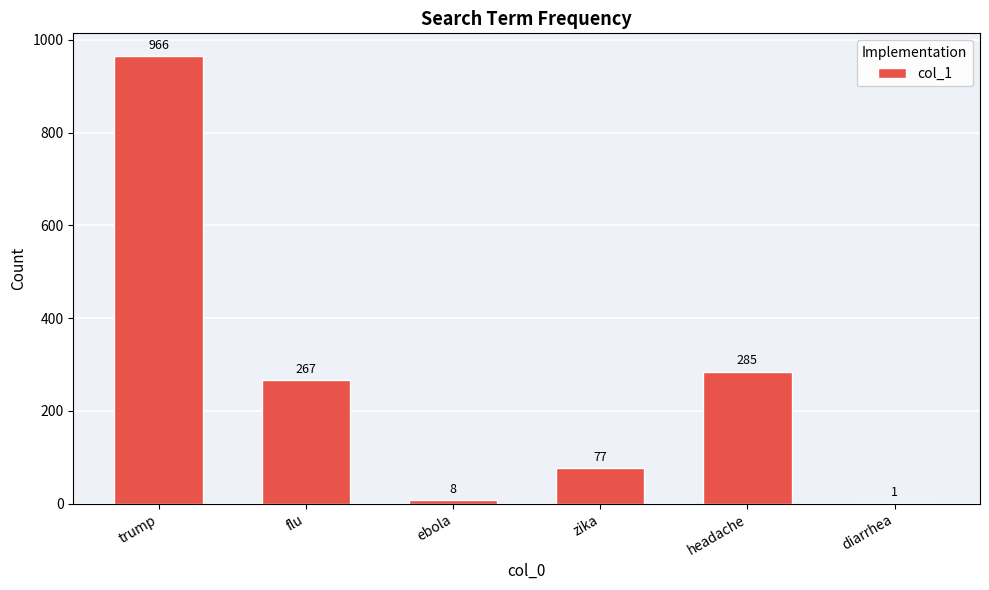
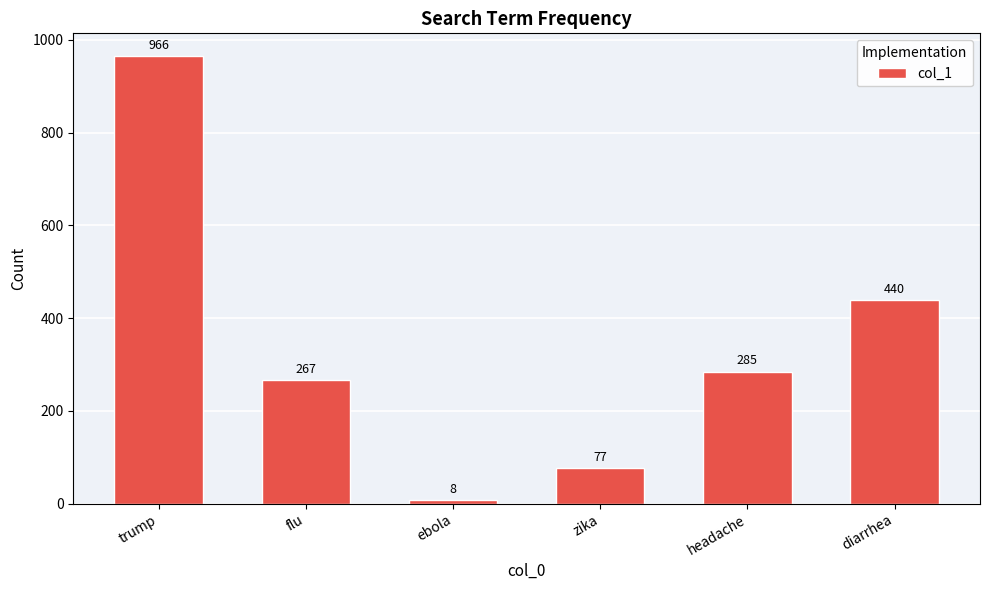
diarrhea: 1 -> 440
